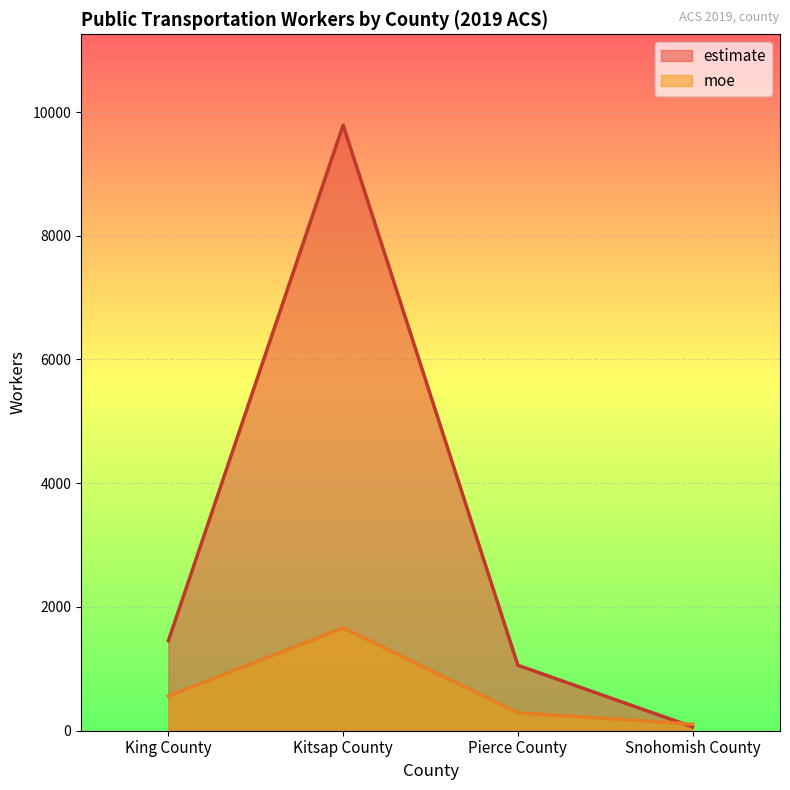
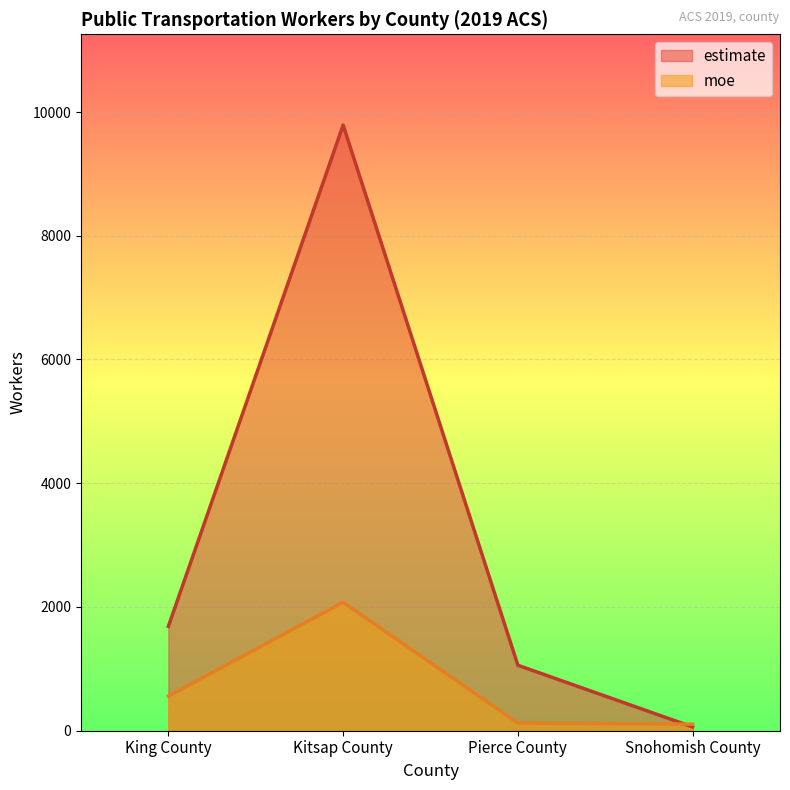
estimate, King County: 1500 -> 1700
moe, Kitsap County: 1700 -> 2100
moe, Pierce County: 300 -> 100
